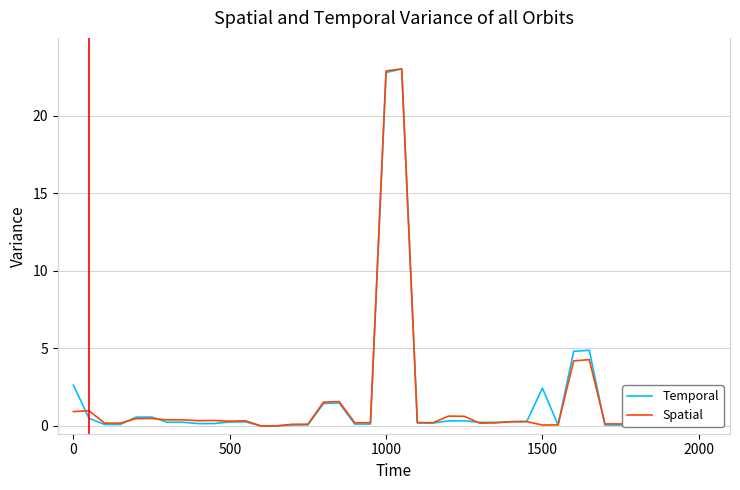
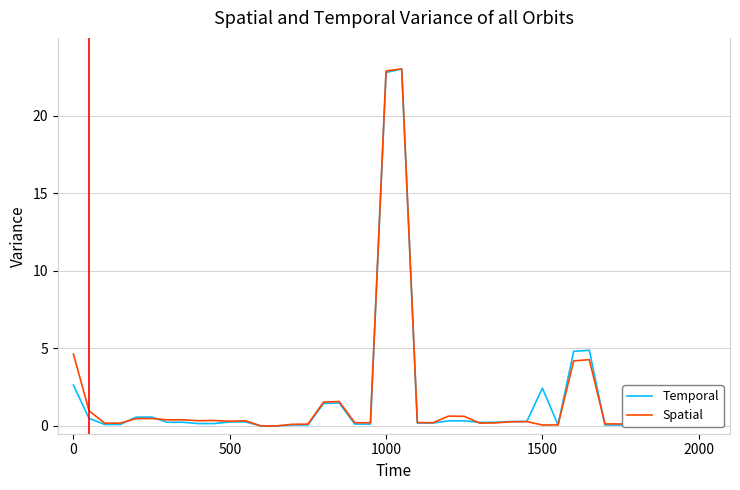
Spatial, 0: 0.9 -> 4.6
